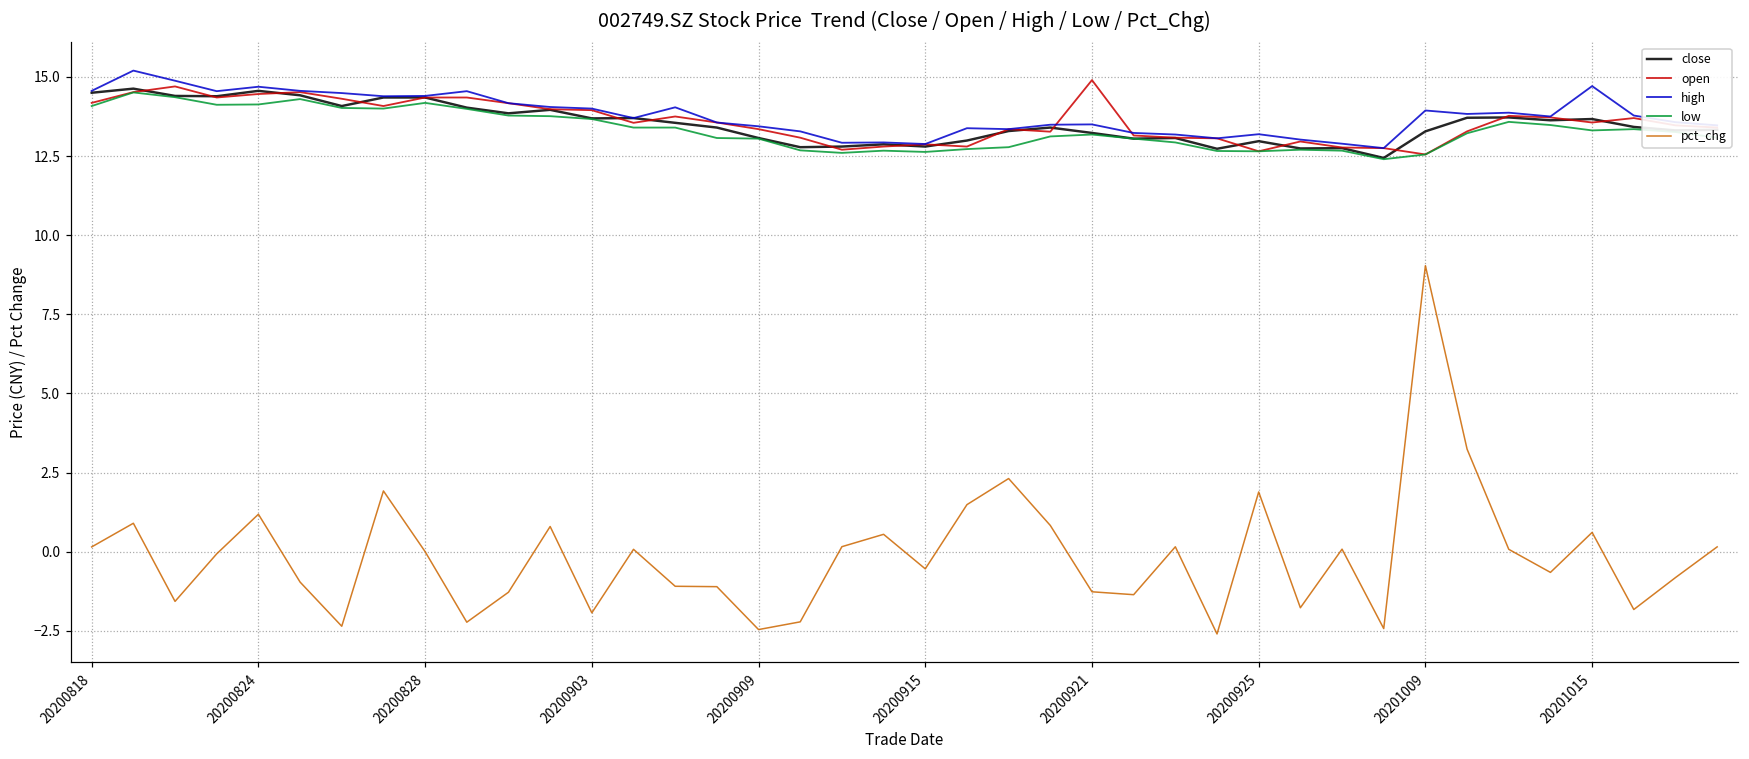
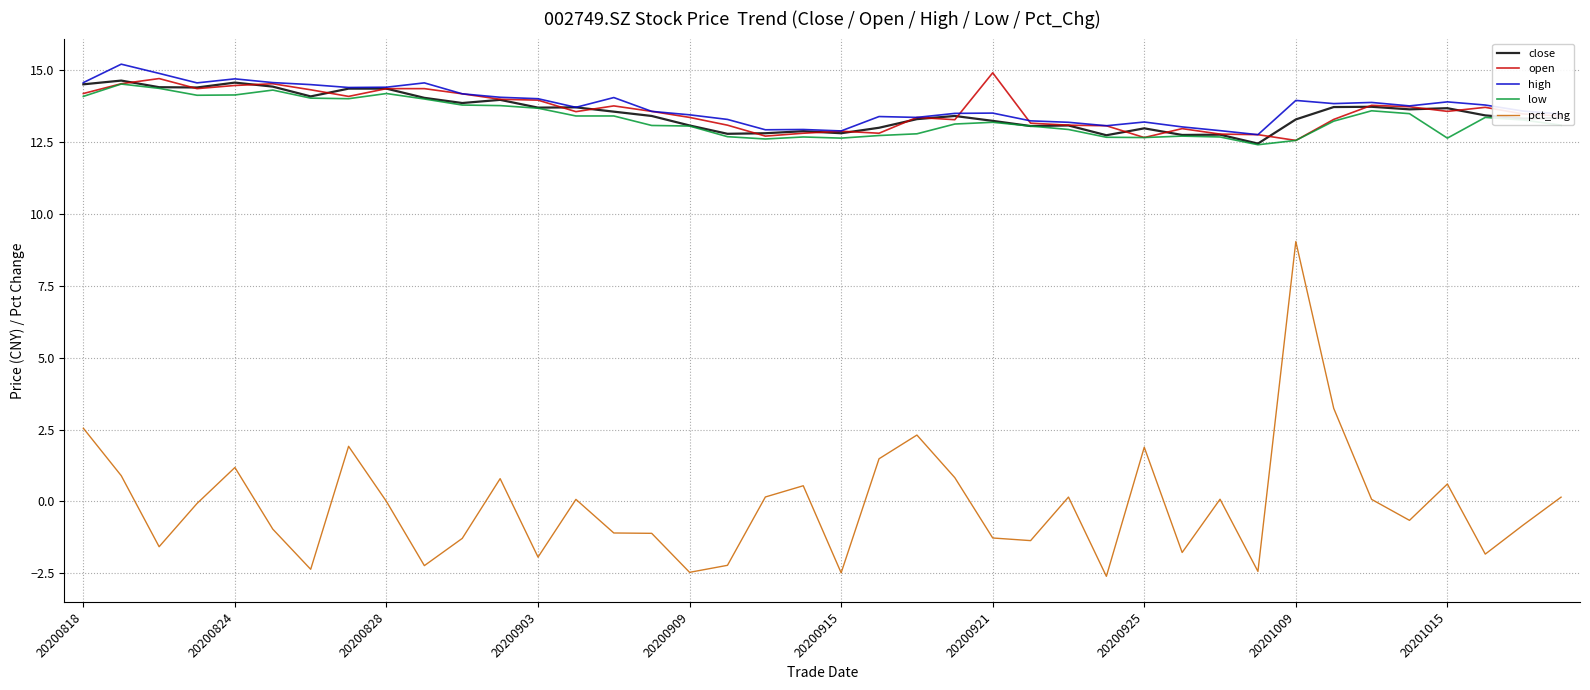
pct_chg, 20200818: 0.1 -> 2.5
pct_chg, 20200915: -0.5 -> -2.5
high, 20201015: 14.7 -> 13.9
low, 20201015: 13.3 -> 12.6
